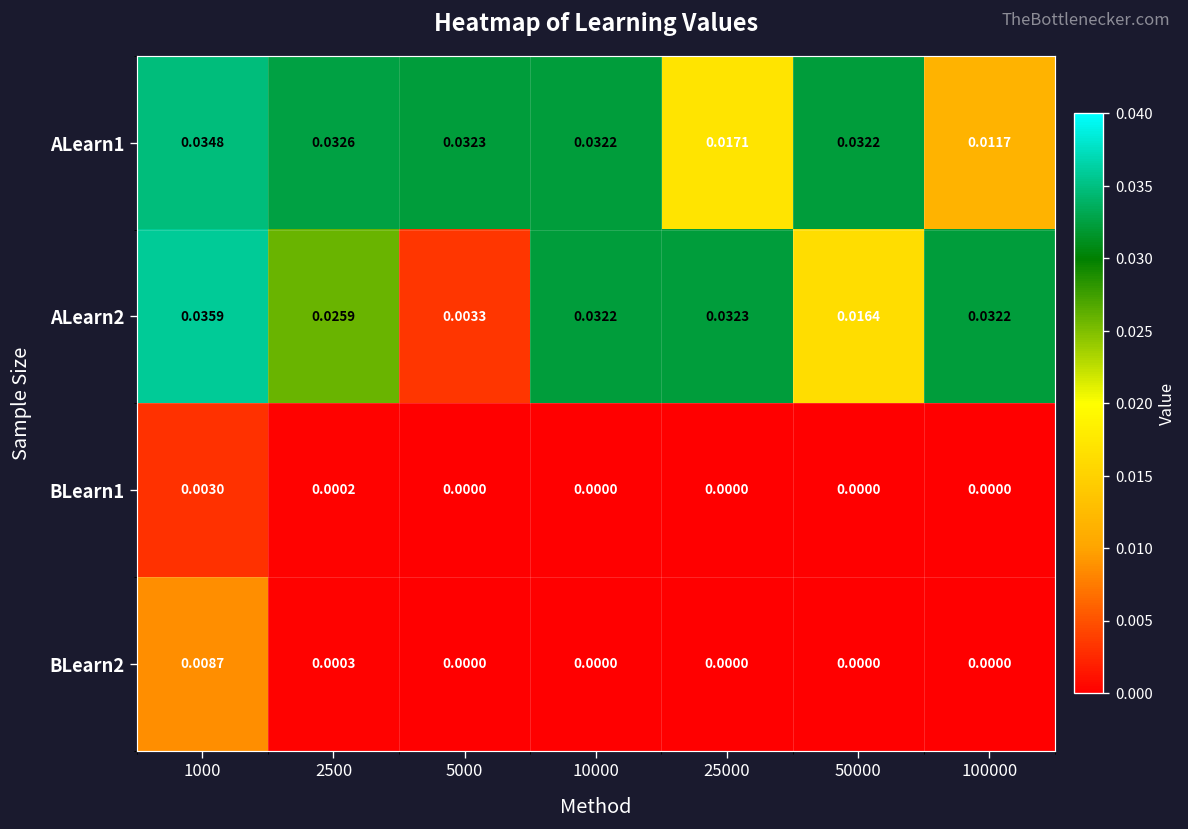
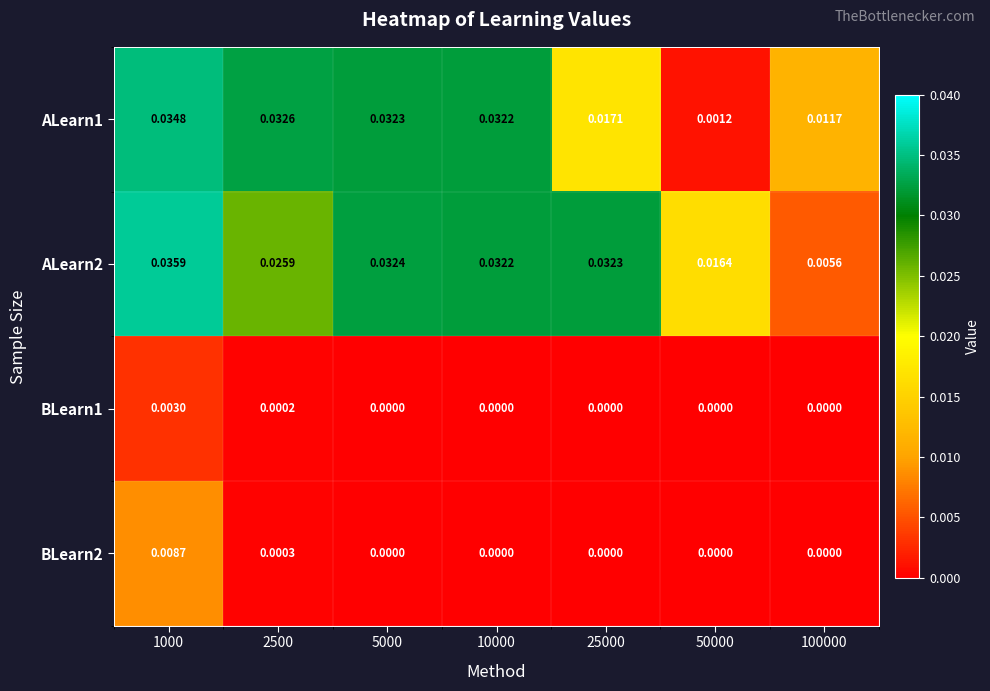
ALearn1, 50000: 0.0322 -> 0.0012
ALearn2, 5000: 0.0033 -> 0.0324
ALearn2, 100000: 0.0322 -> 0.0056
